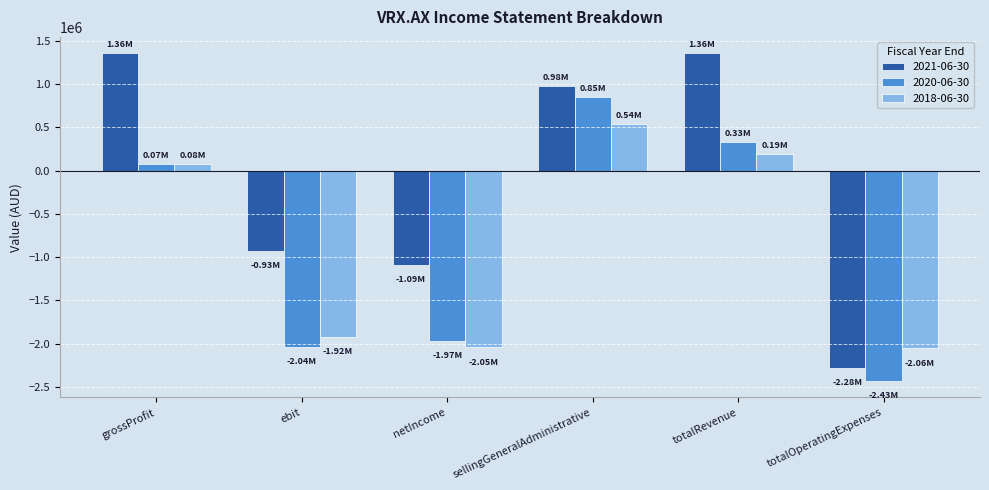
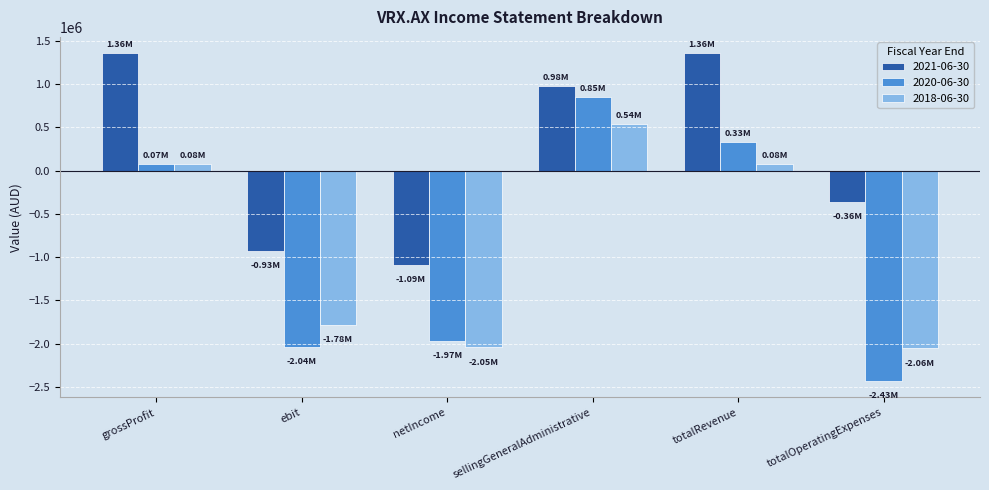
2018-06-30, ebit: -1.92M -> -1.78M
2018-06-30, totalRevenue: 0.19M -> 0.08M
2021-06-30, totalOperatingExpenses: -2.28M -> -0.36M
